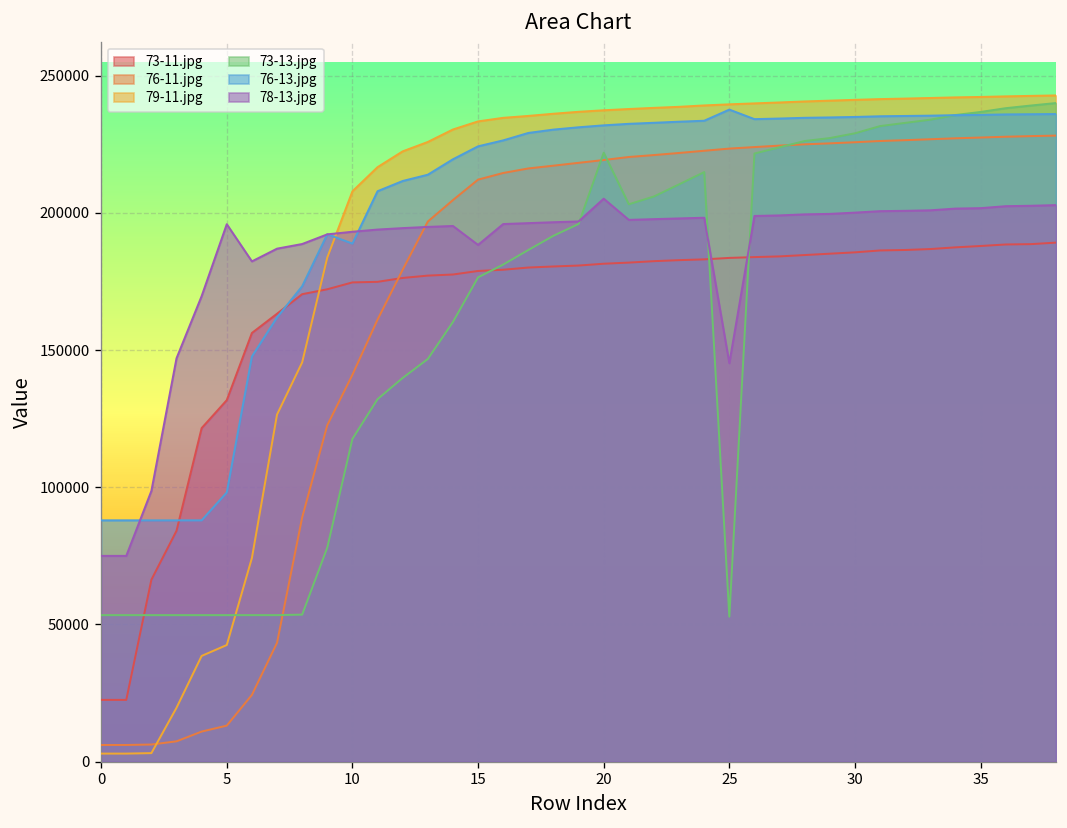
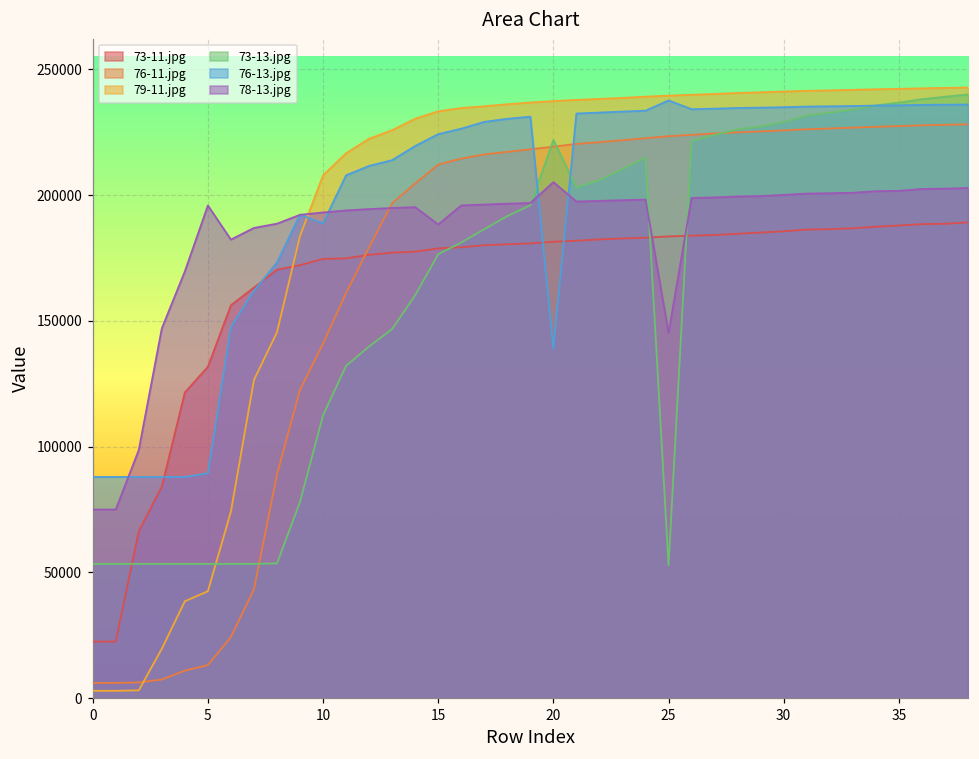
76-13.jpg, 5: 98000 -> 89000
73-13.jpg, 10: 118000 -> 112000
76-13.jpg, 20: 232000 -> 139000
